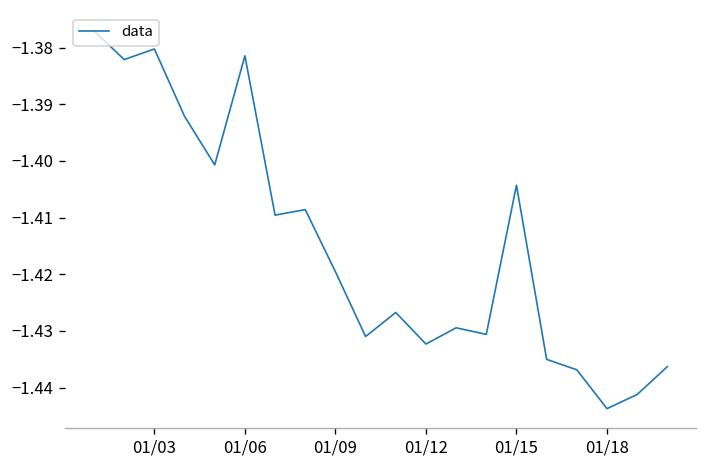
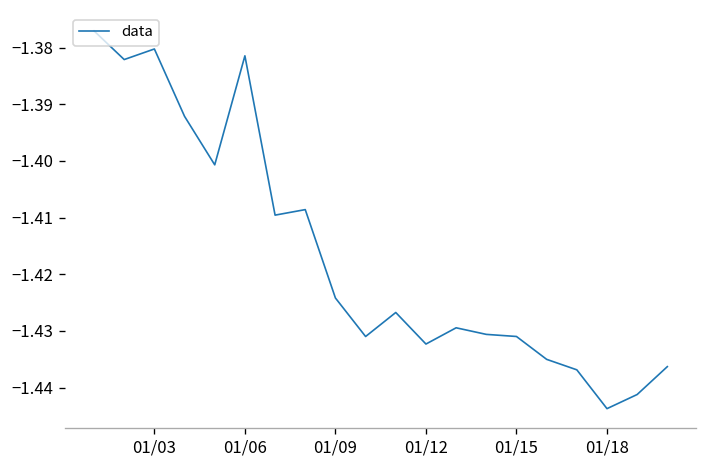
01/09: -1.420 -> -1.424
01/15: -1.404 -> -1.431
